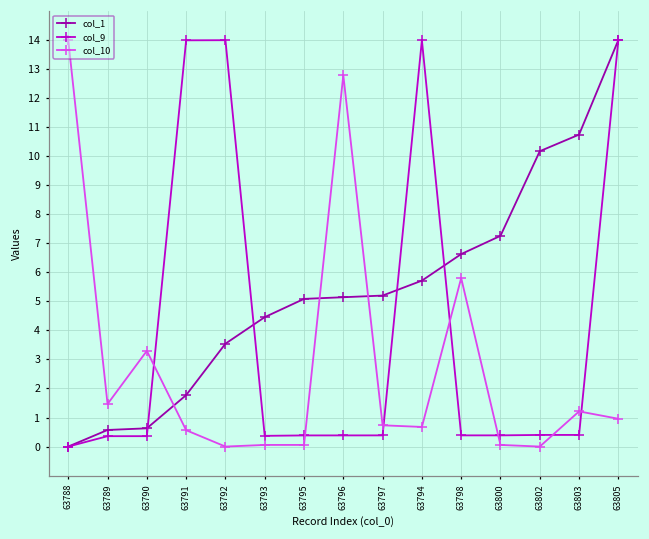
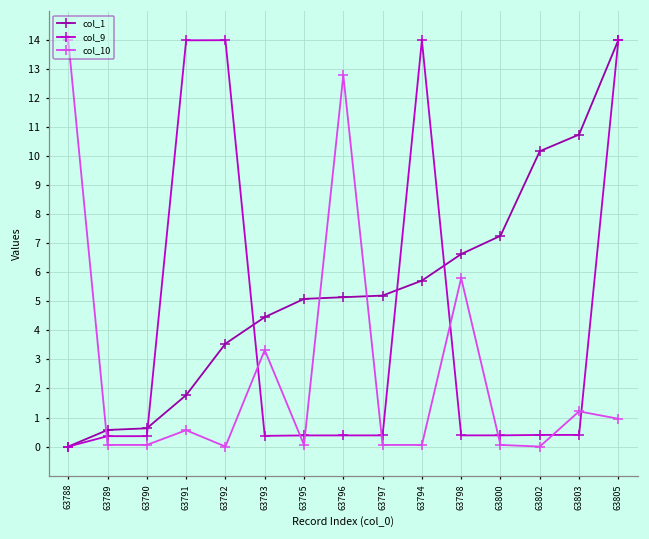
col_10, 63789: 1.5 -> 0.1
col_10, 63790: 3.3 -> 0.1
col_10, 63793: 0.1 -> 3.3
col_10, 63797: 0.7 -> 0.1
col_10, 63794: 0.7 -> 0.1
